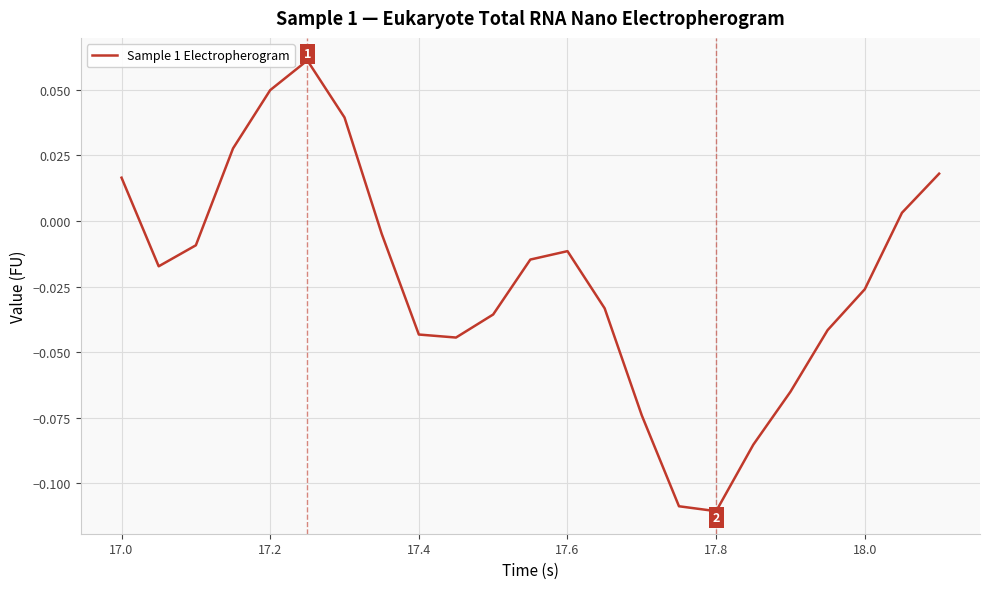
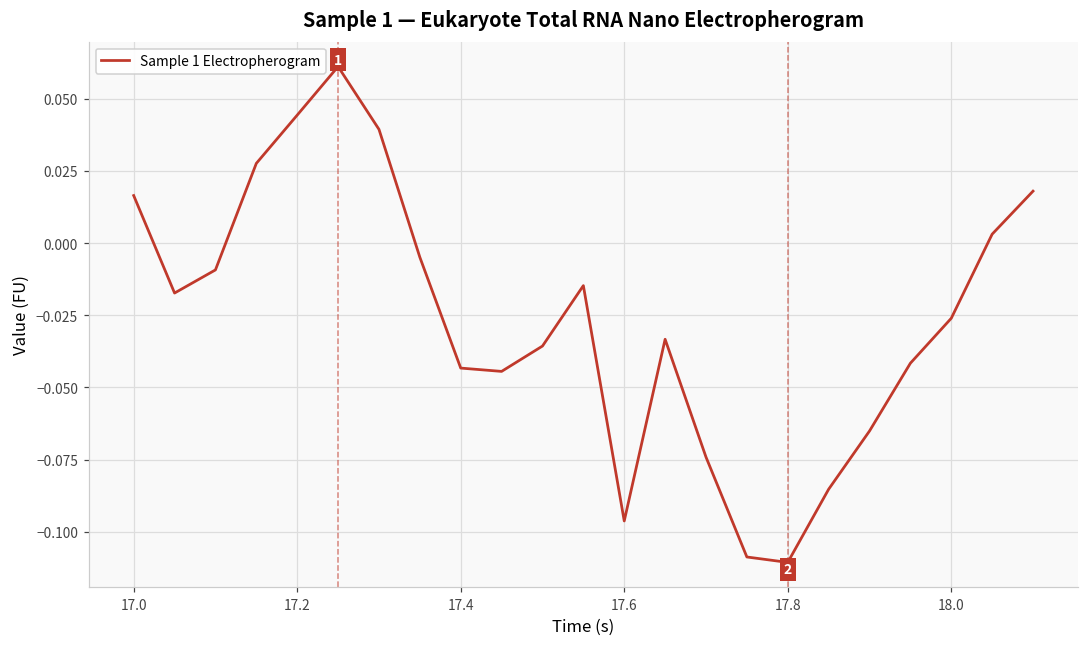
17.2: 0.050 -> 0.044
17.6: -0.012 -> -0.096
